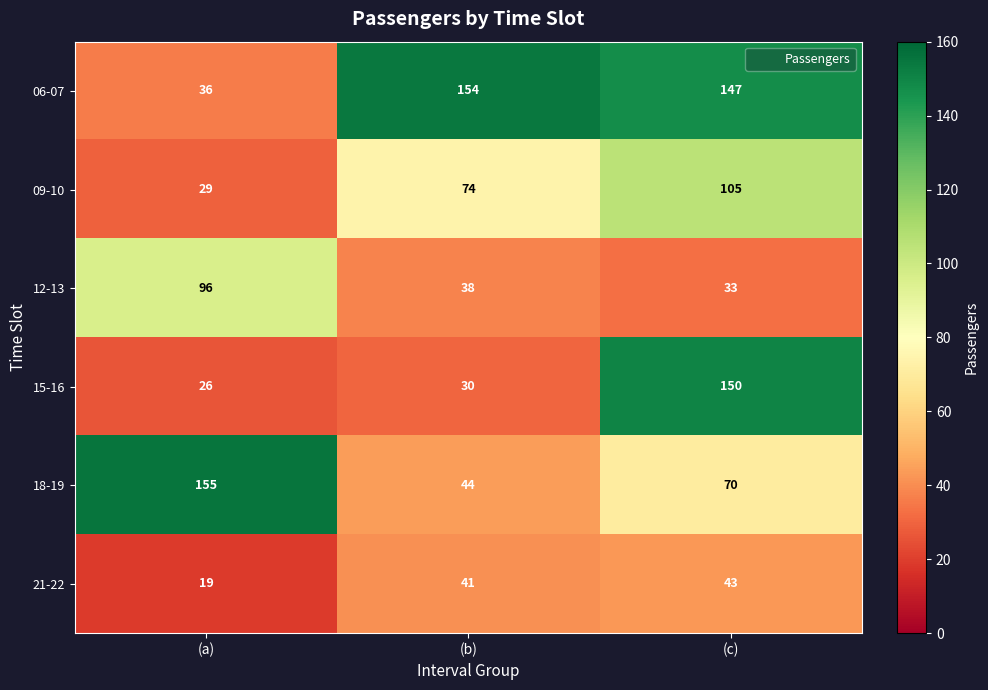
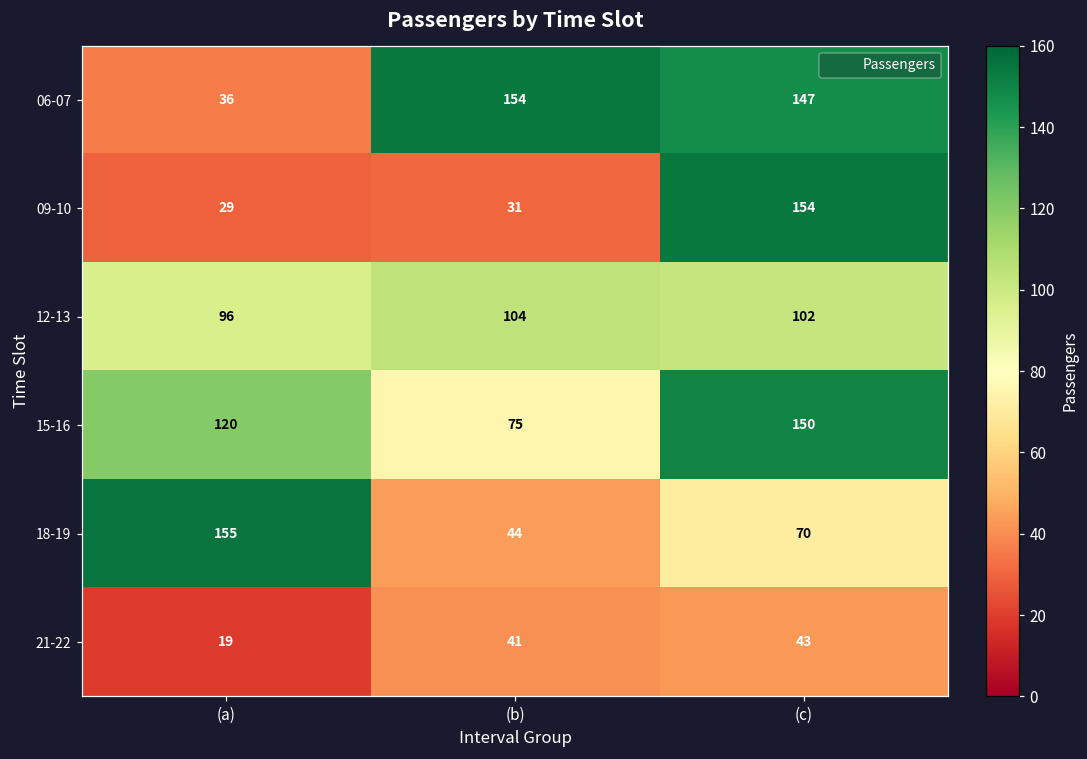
09-10, (b): 74 -> 31
09-10, (c): 105 -> 154
12-13, (b): 38 -> 104
12-13, (c): 33 -> 102
15-16, (a): 26 -> 120
15-16, (b): 30 -> 75
